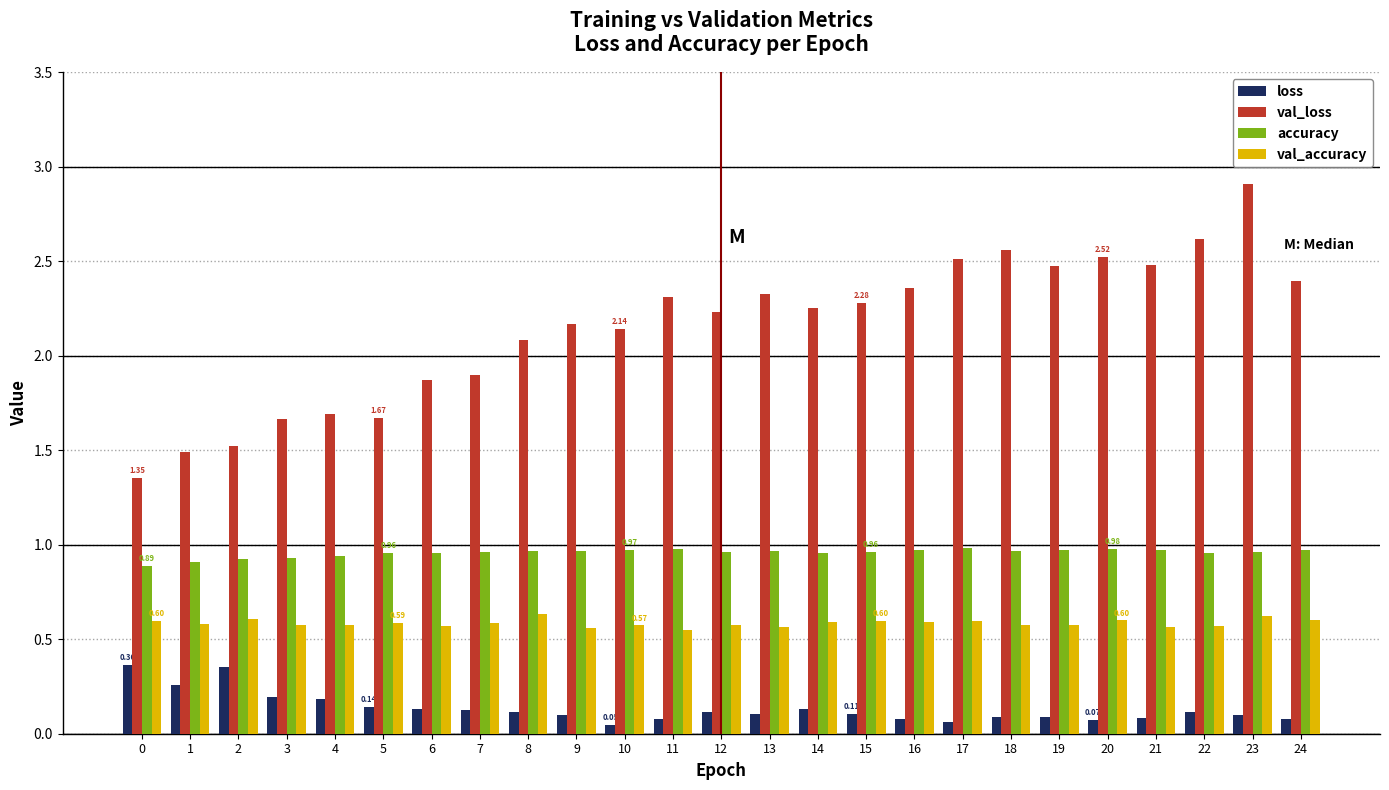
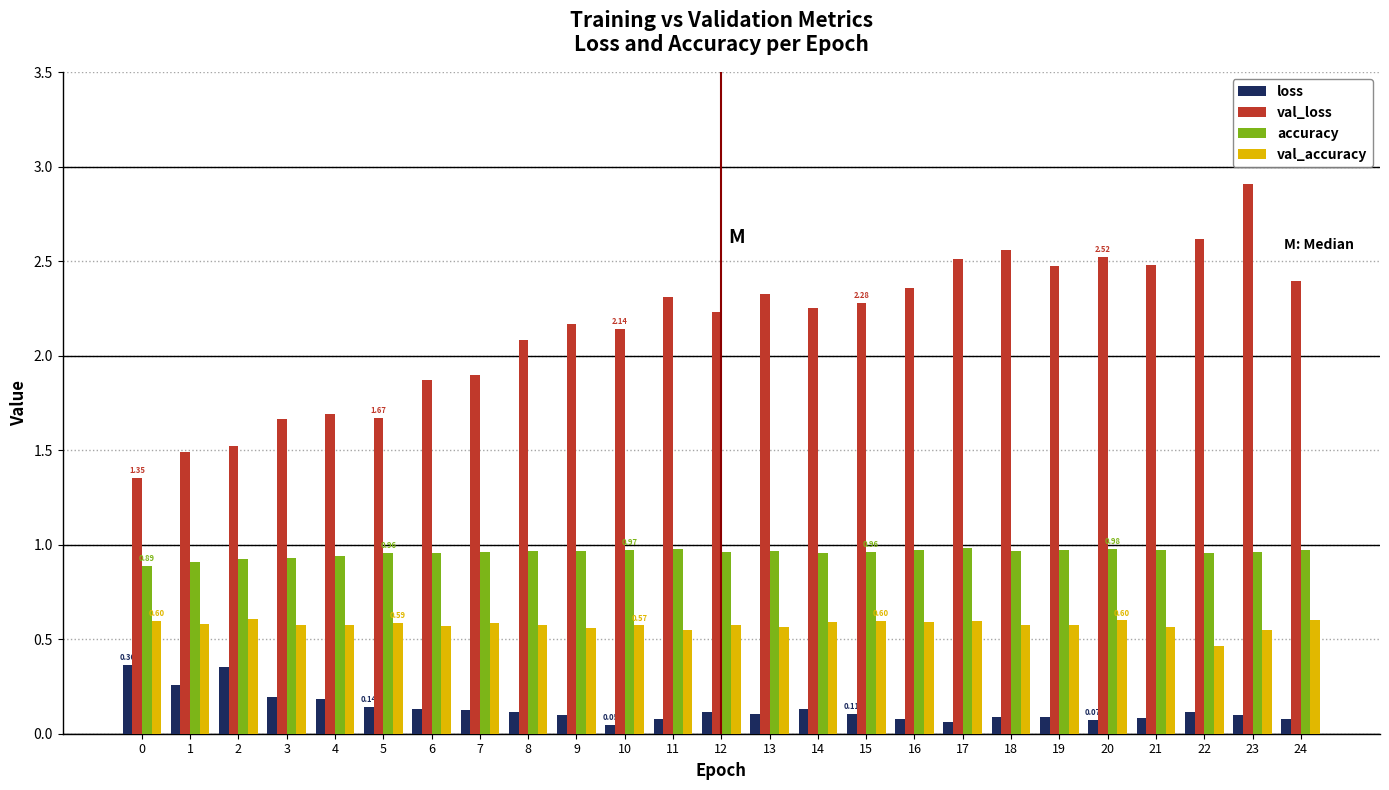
val_accuracy, 8: 0.63 -> 0.58
val_accuracy, 22: 0.57 -> 0.46
val_accuracy, 23: 0.62 -> 0.55
